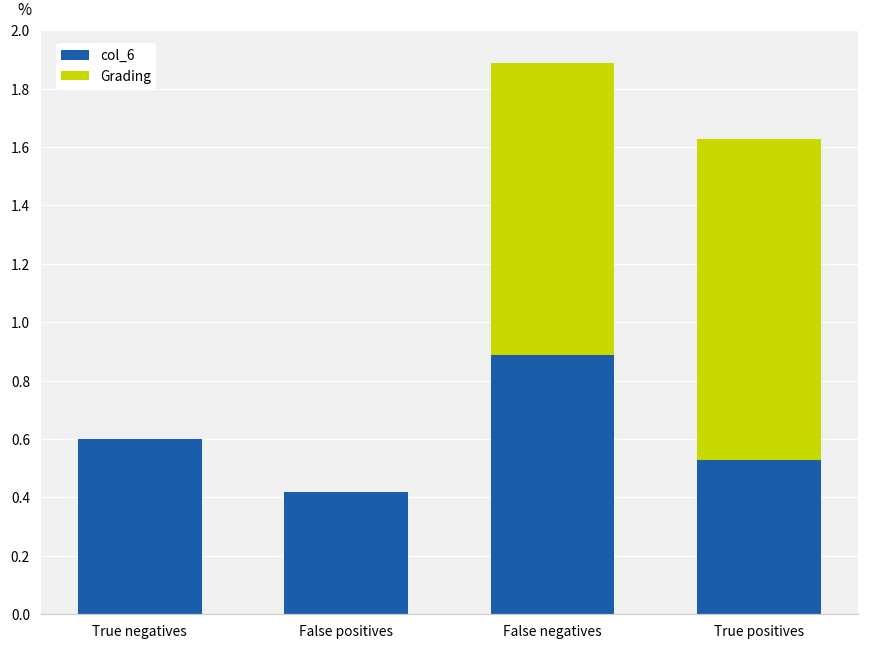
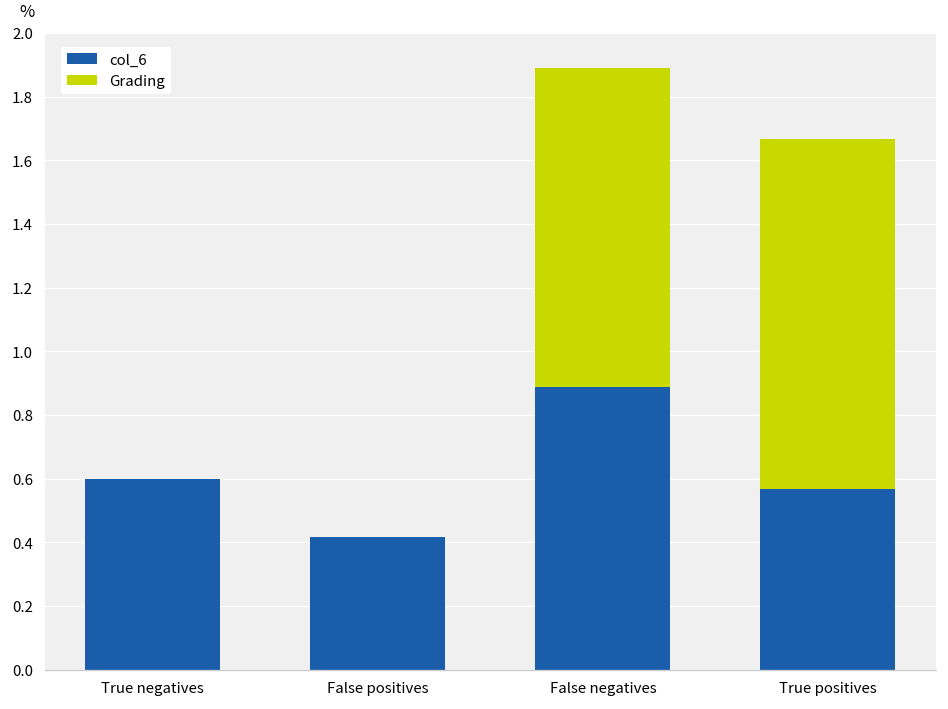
col_6, True positives: 0.53 -> 0.57
